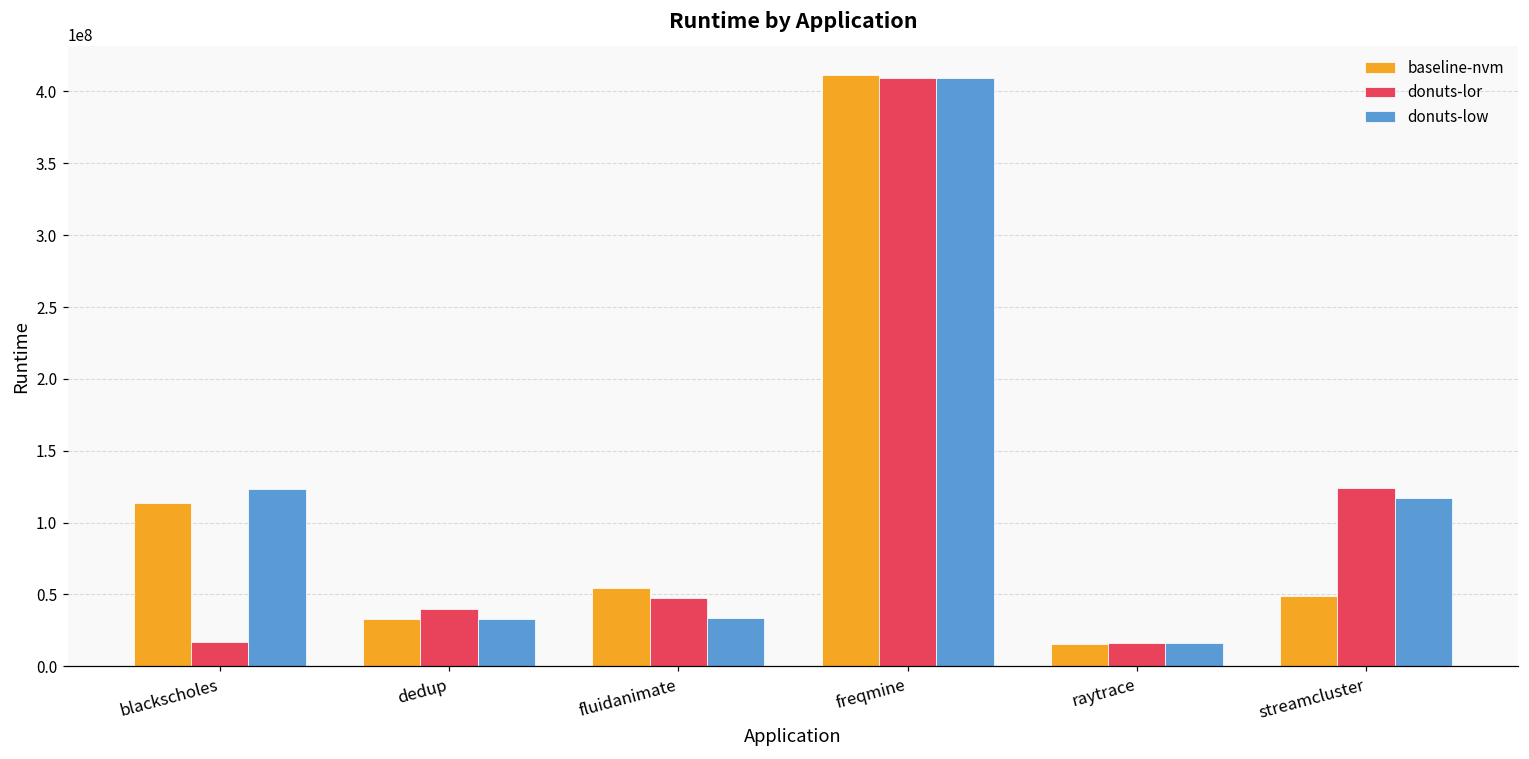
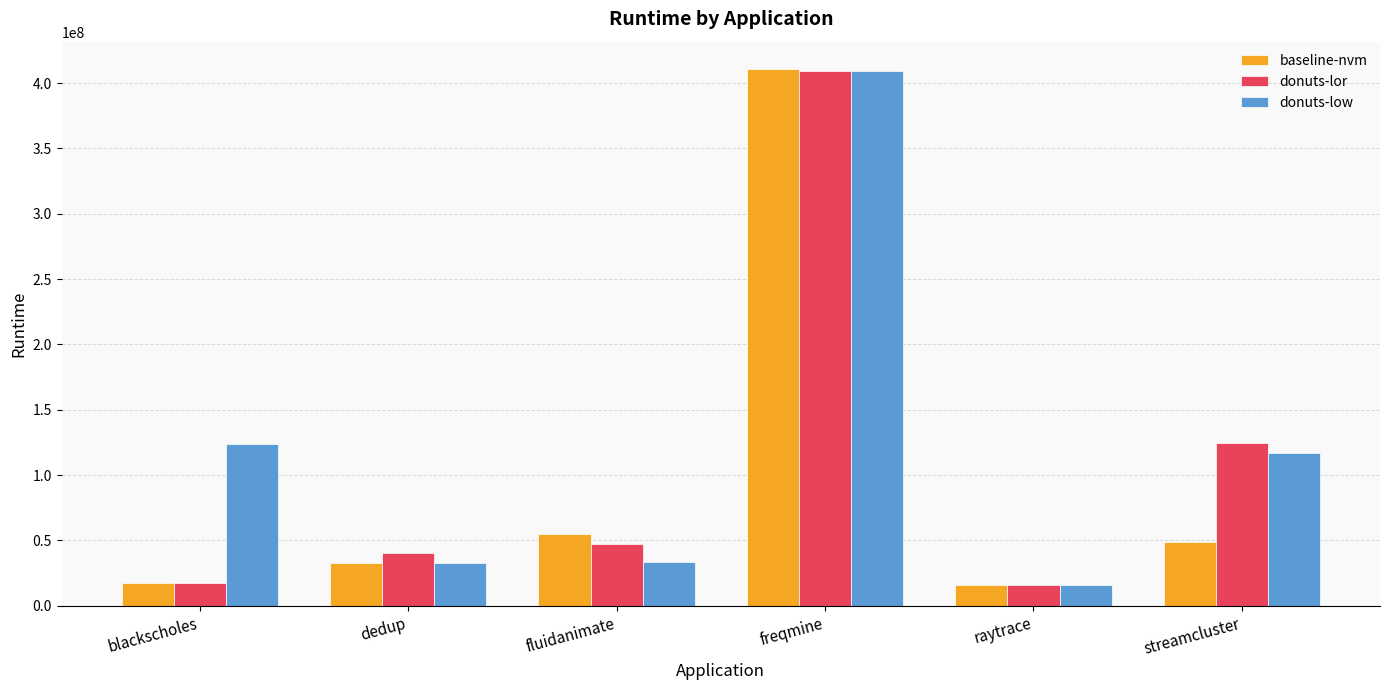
baseline-nvm, blackscholes: 114000000 -> 17000000
